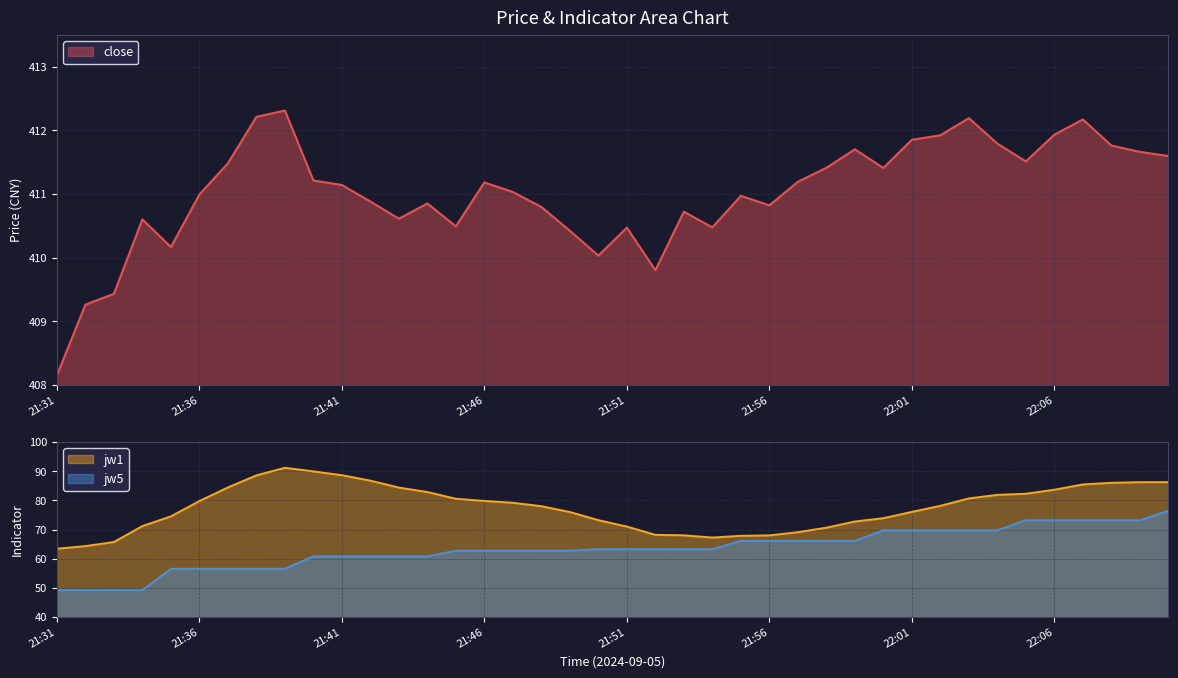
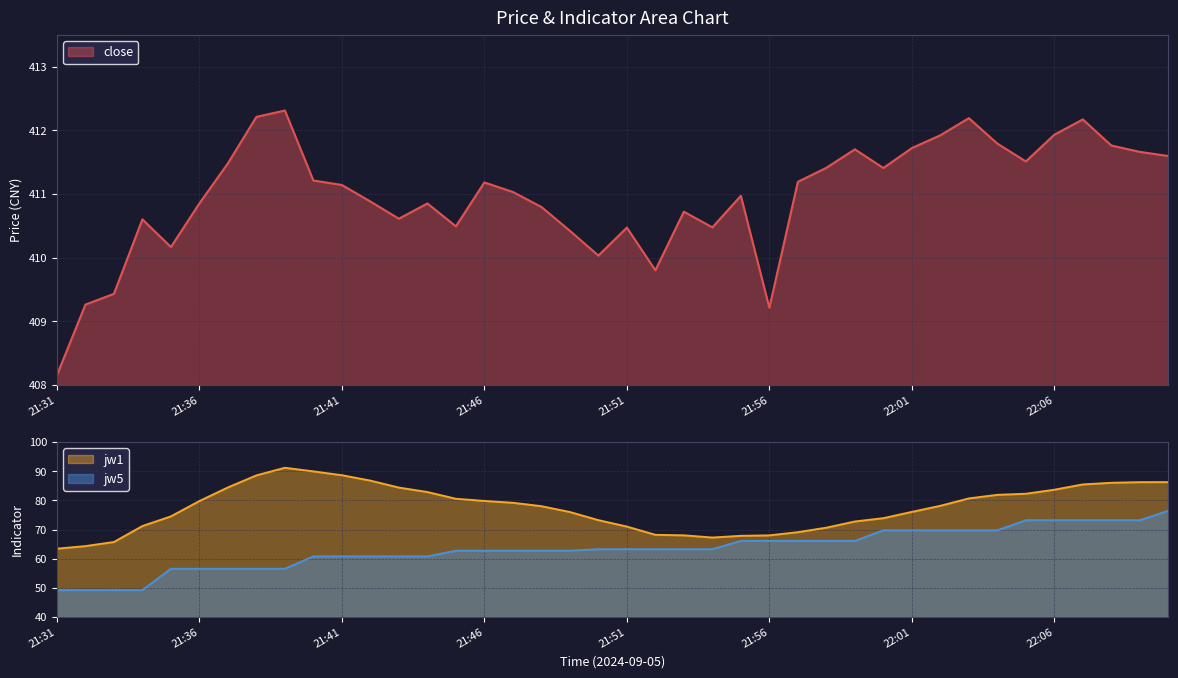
Price & Indicator Area Chart, 21:36: 411.0 -> 410.9
Price & Indicator Area Chart, 21:56: 410.8 -> 409.2
Price & Indicator Area Chart, 22:01: 411.9 -> 411.7
